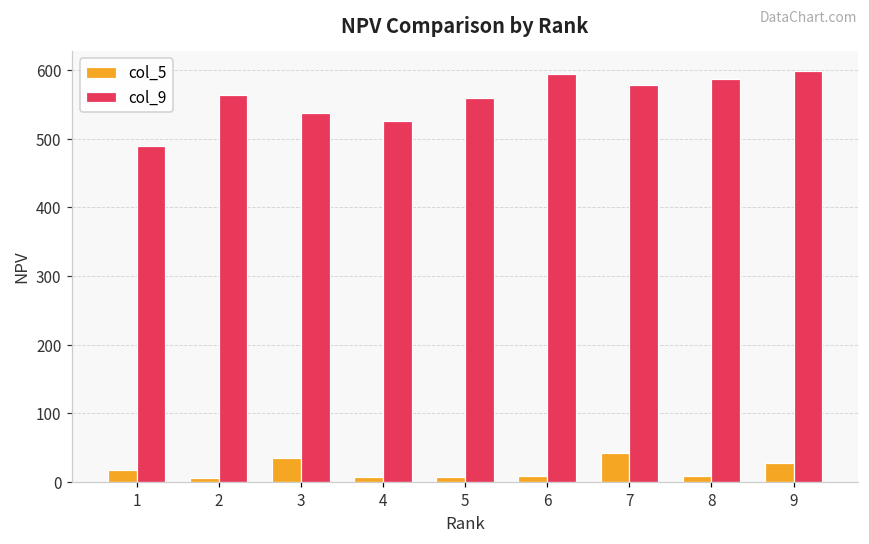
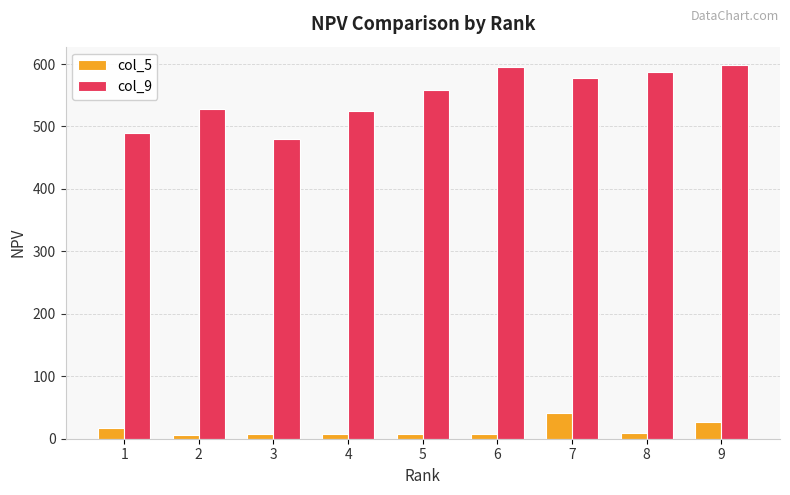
col_9, 2: 560 -> 530
col_5, 3: 40 -> 10
col_9, 3: 540 -> 480
